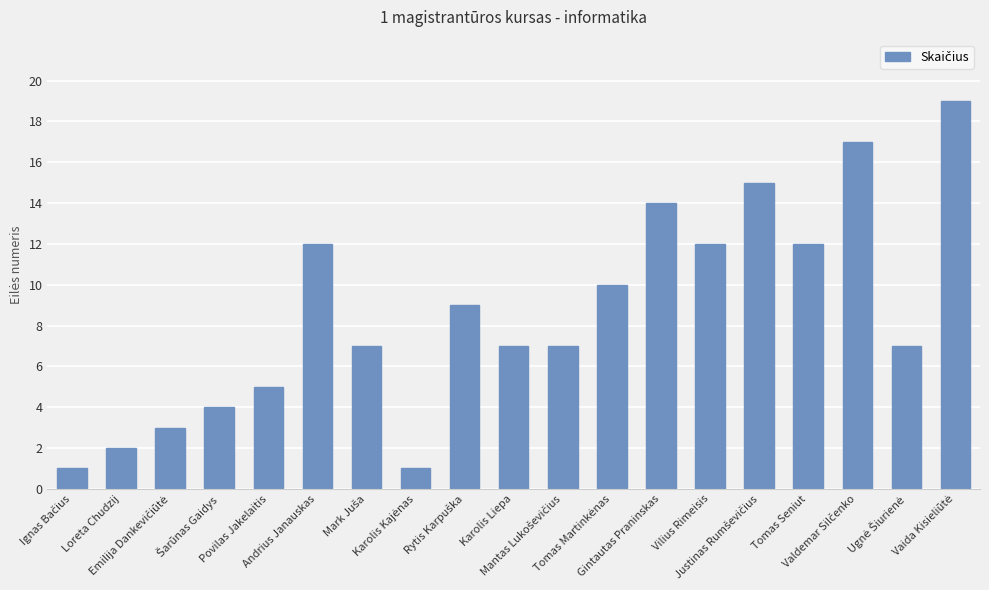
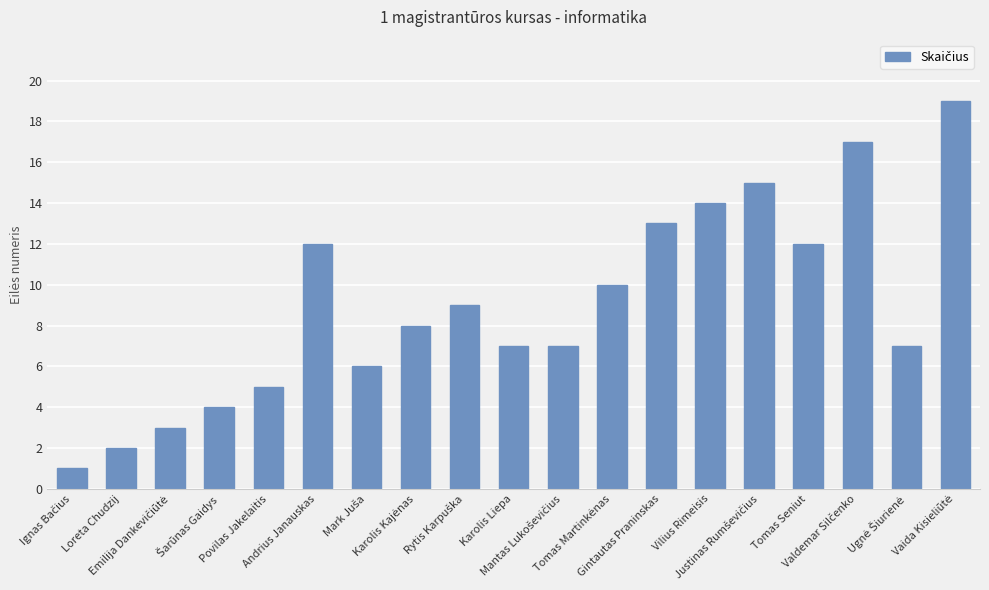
Mark Juša: 7 -> 6
Karolis Kajėnas: 1 -> 8
Gintautas Praninskas: 14 -> 13
Vilius Rimeisis: 12 -> 14
